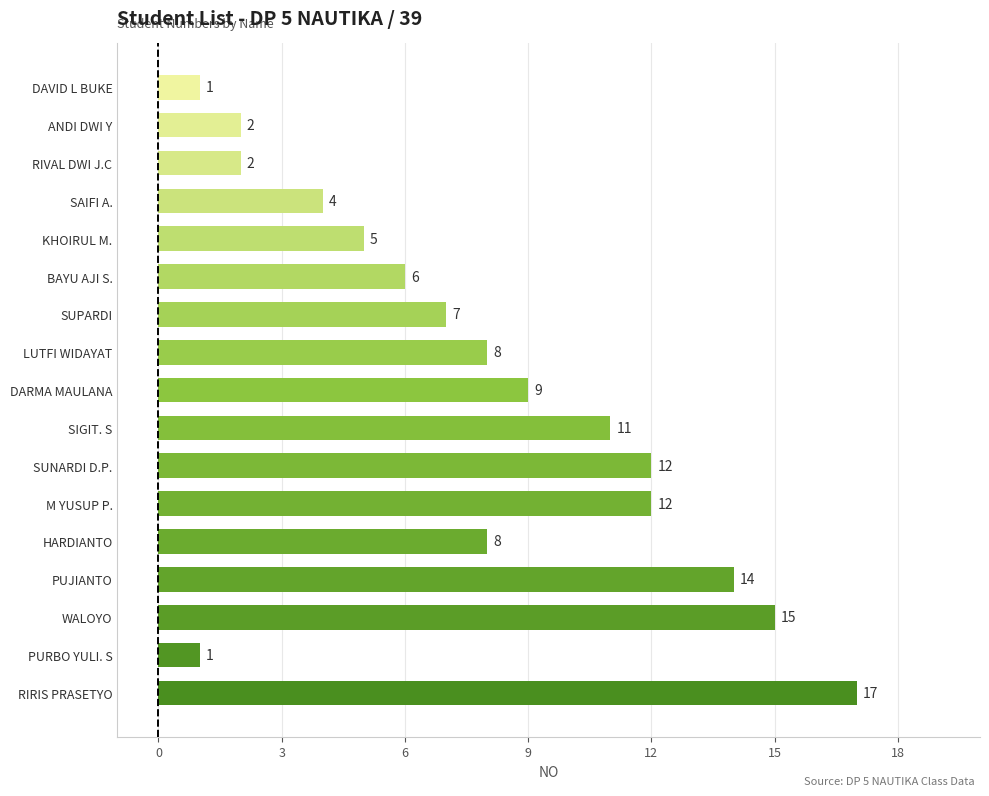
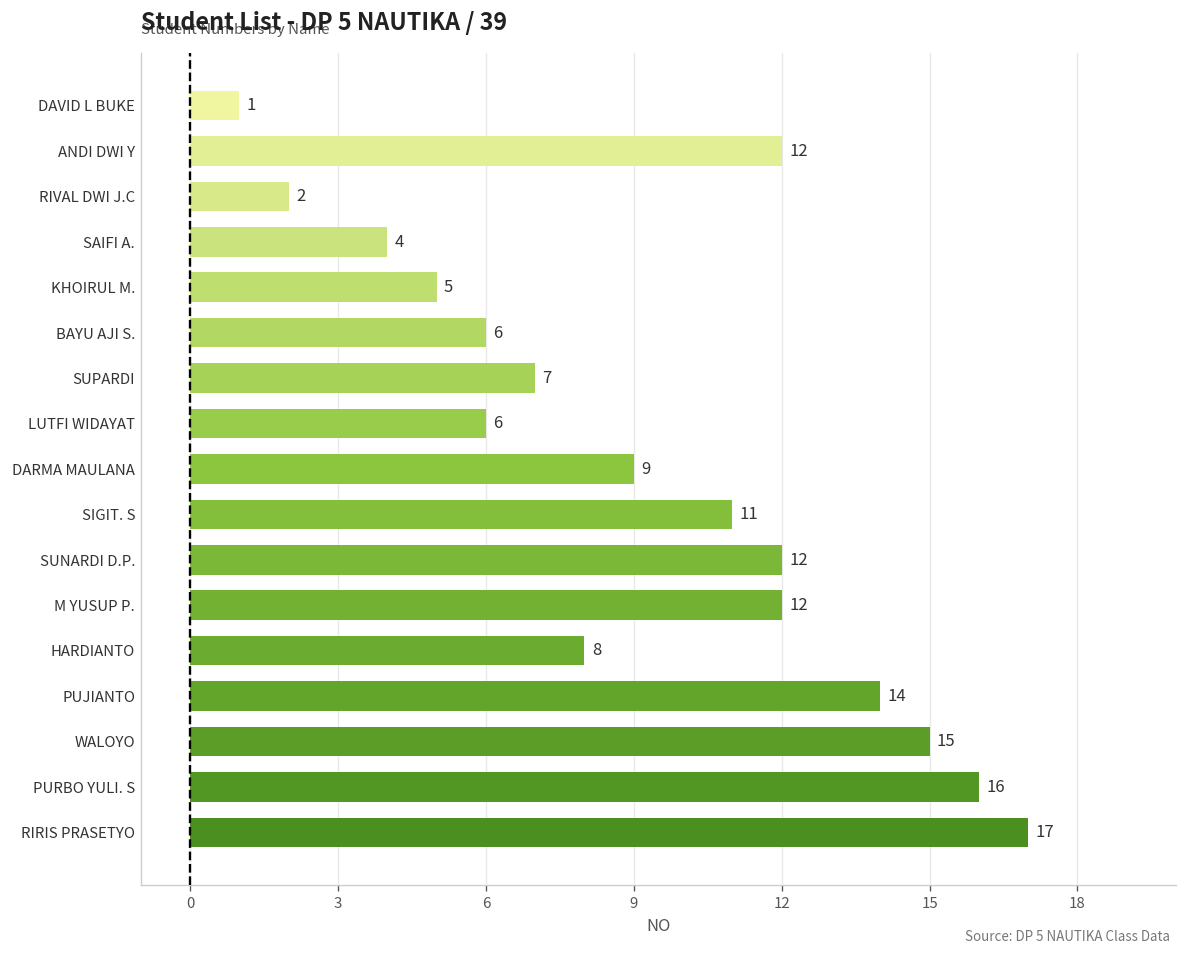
ANDI DWI Y: 2 -> 12
LUTFI WIDAYAT: 8 -> 6
PURBO YULI. S: 1 -> 16
